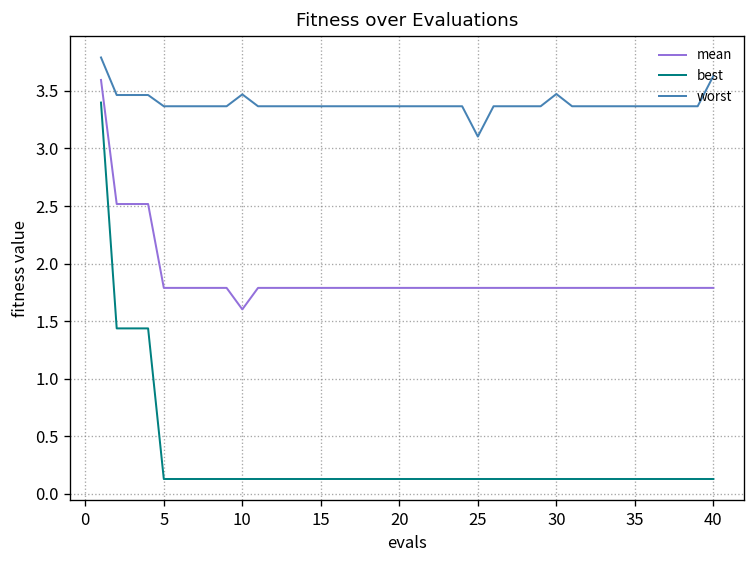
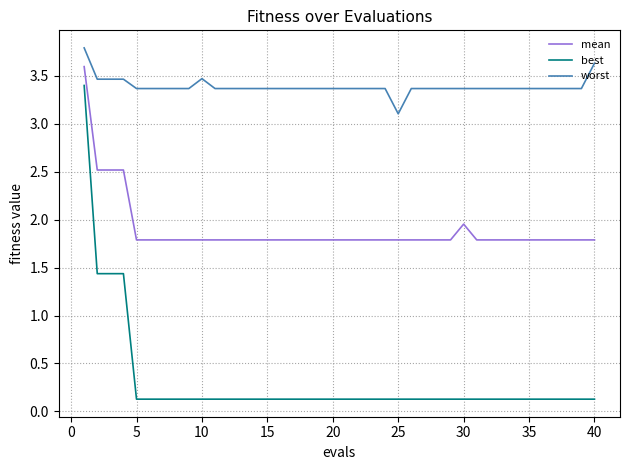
mean, 10: 1.6 -> 1.8
mean, 30: 1.8 -> 2.0
worst, 30: 3.5 -> 3.4
